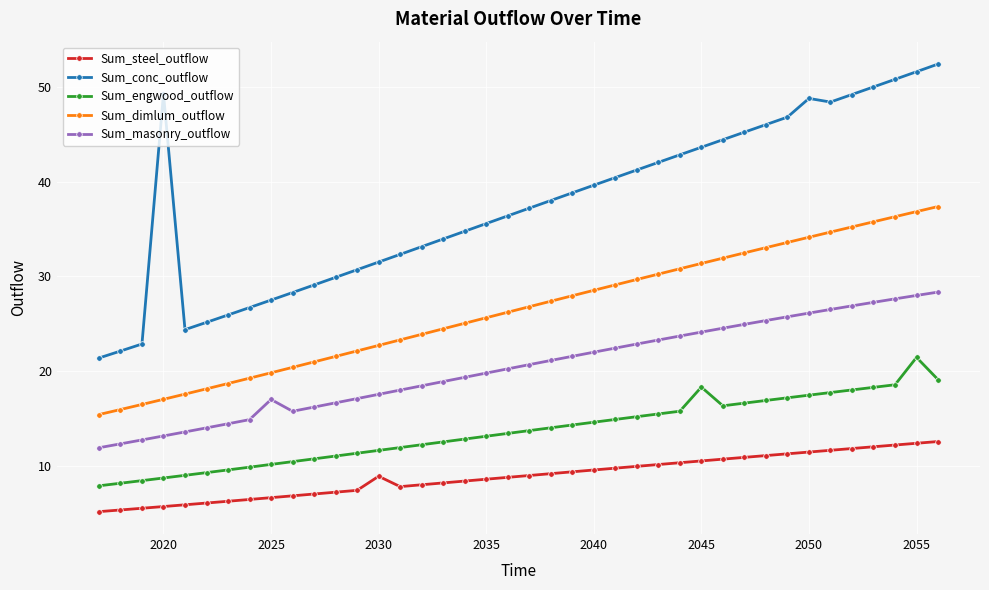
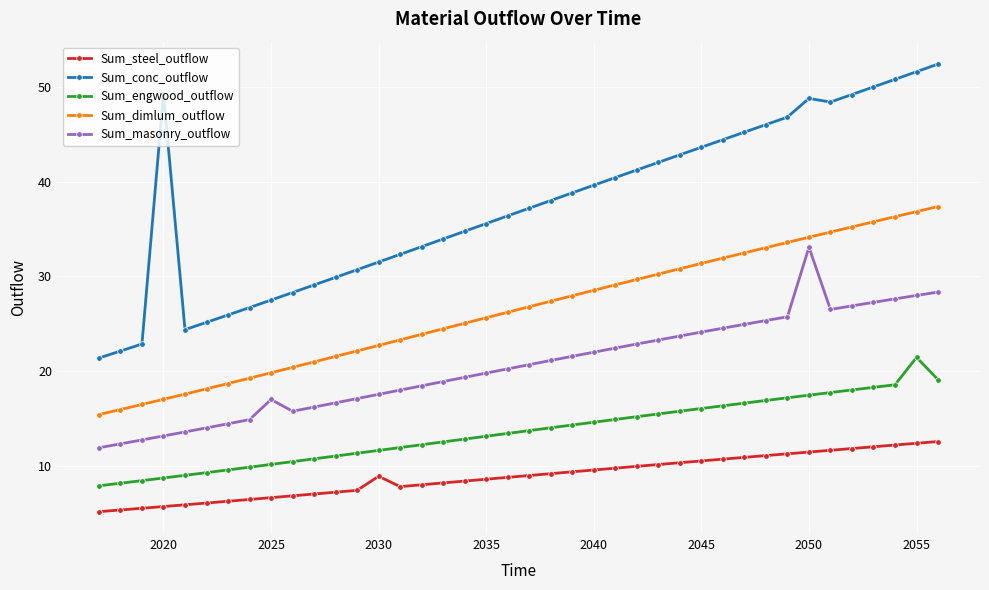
Sum_engwood_outflow, 2045: 18 -> 16
Sum_masonry_outflow, 2050: 26 -> 33
